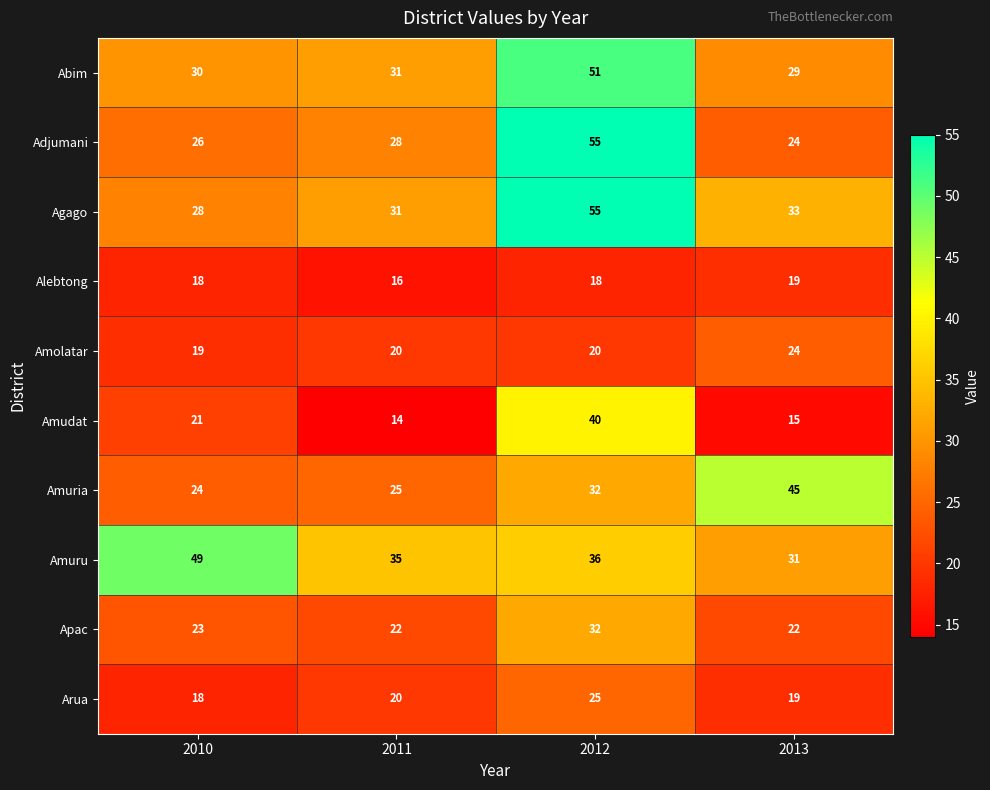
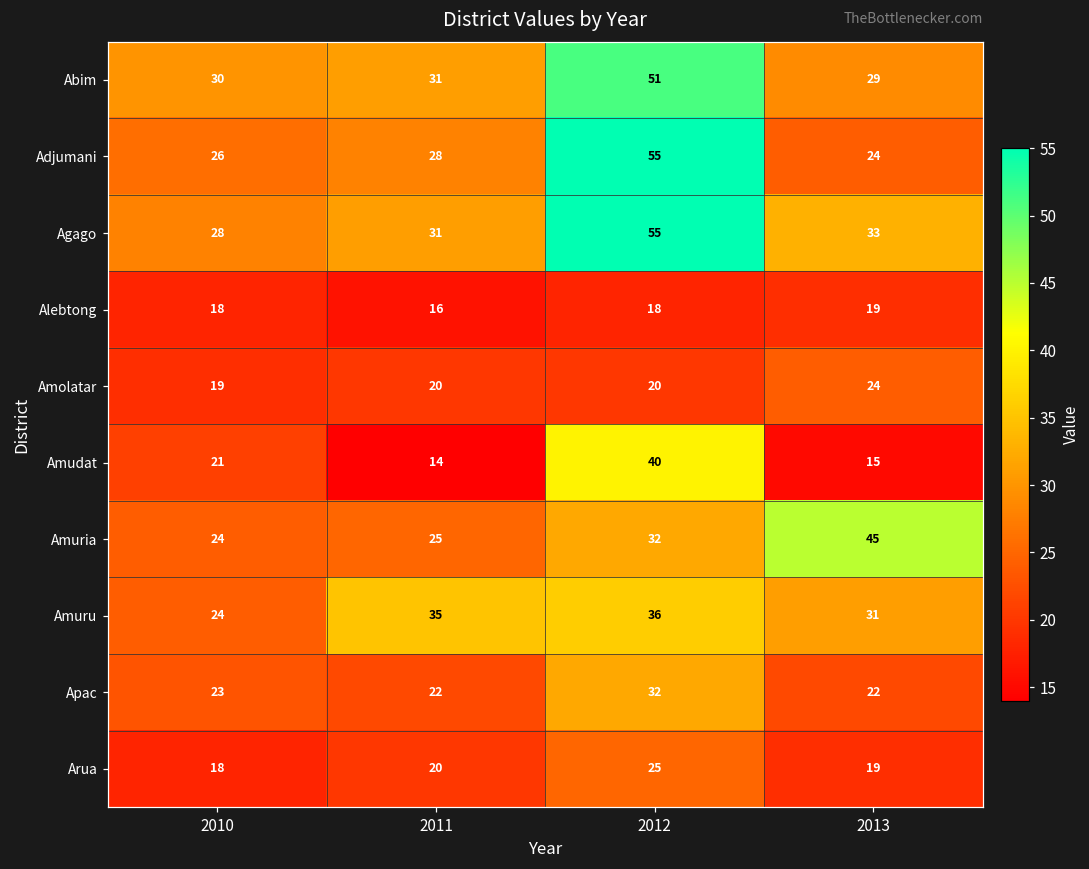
Amuru, 2010: 49 -> 24
